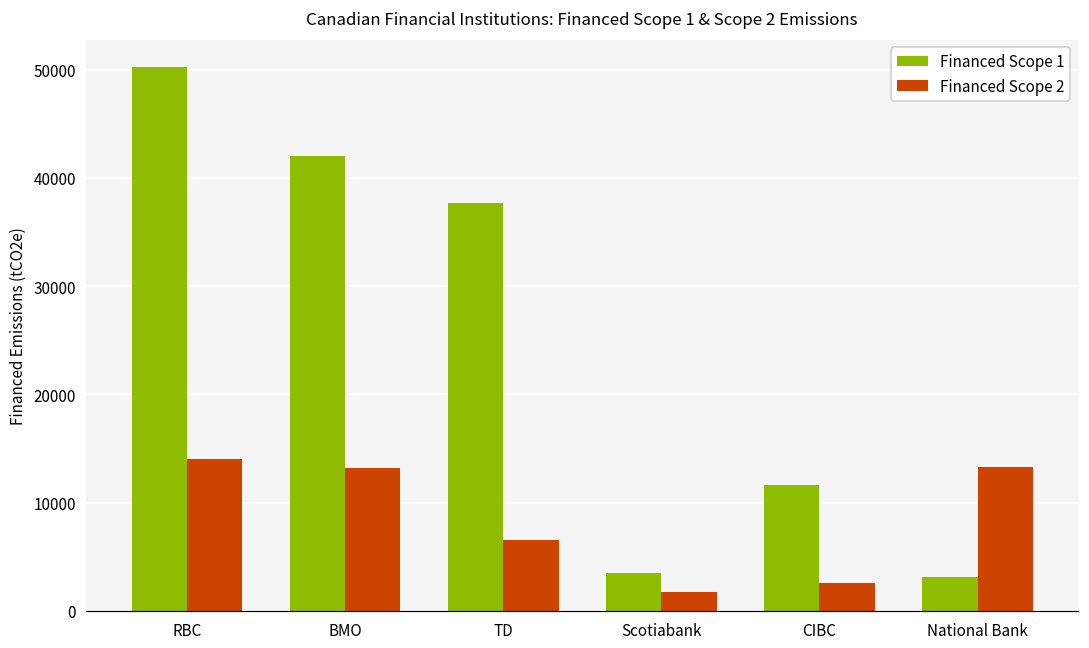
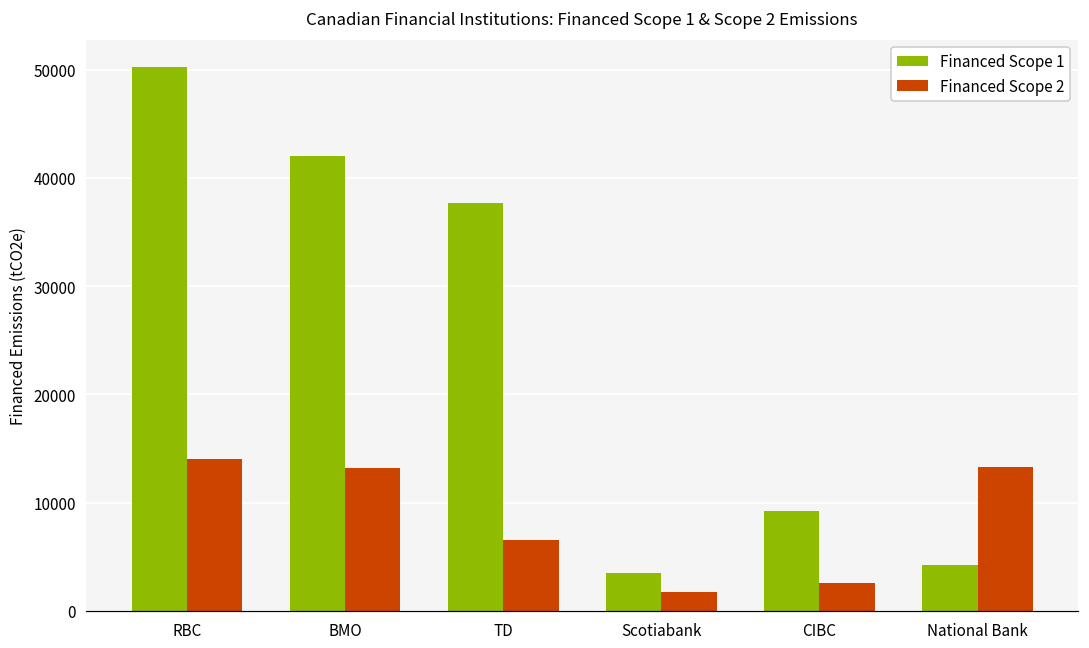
Financed Scope 1, CIBC: 12000 -> 9000
Financed Scope 1, National Bank: 3000 -> 4000
